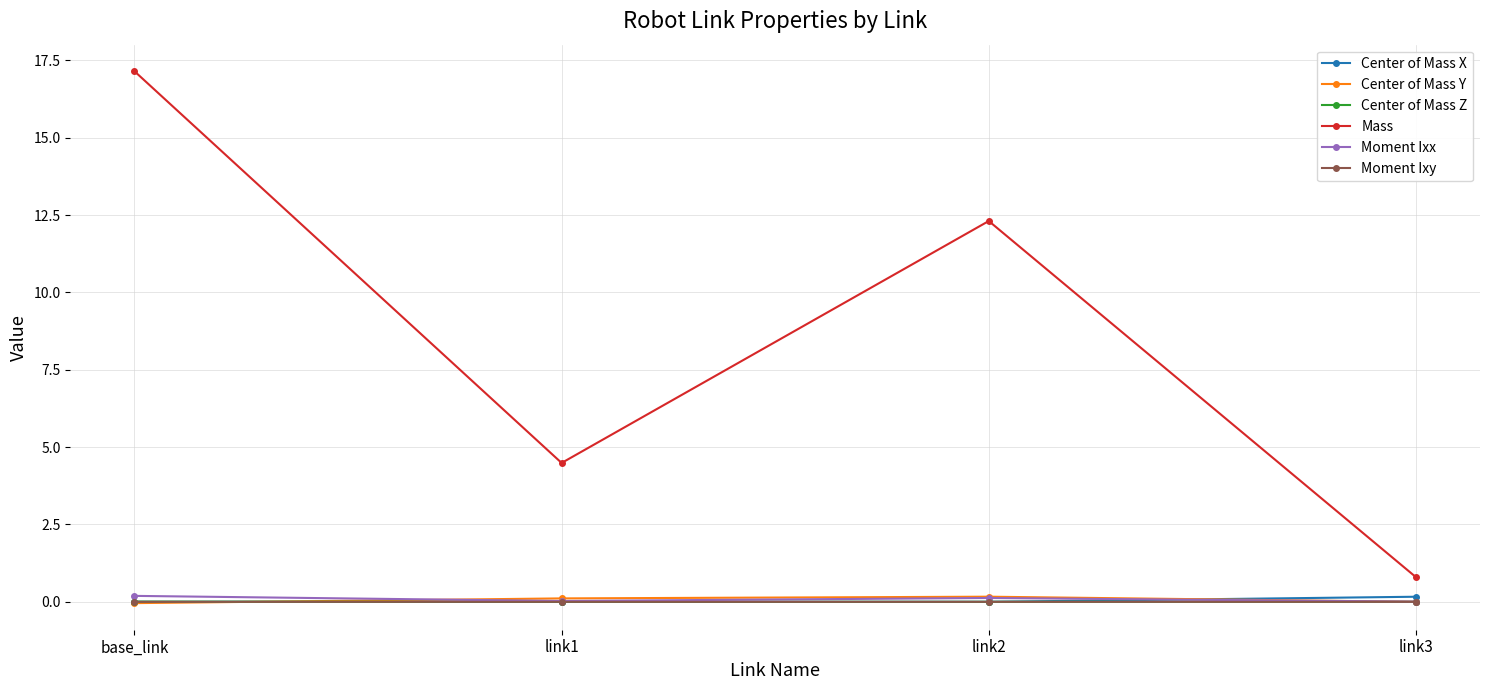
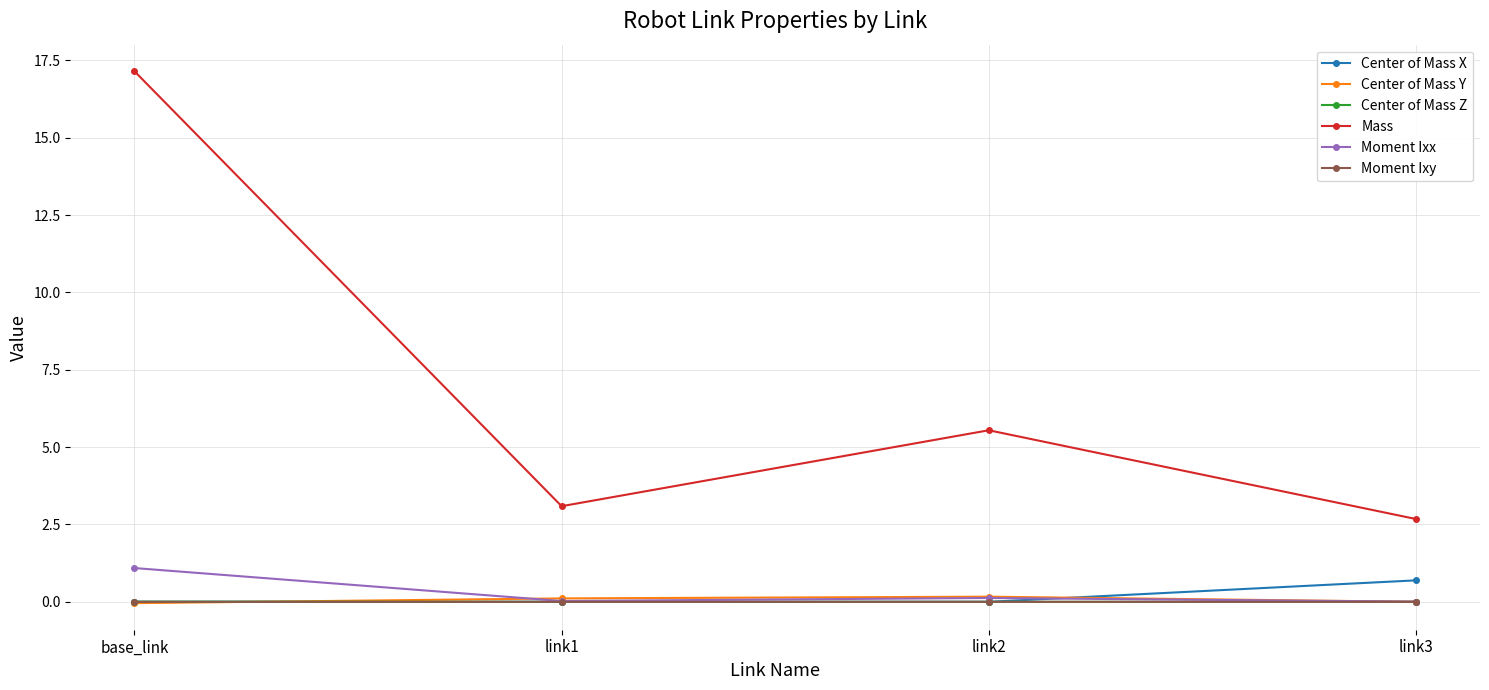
Moment Ixx, base_link: 0.2 -> 1.1
Mass, link1: 4.5 -> 3.1
Mass, link2: 12.3 -> 5.5
Center of Mass X, link3: 0.2 -> 0.7
Mass, link3: 0.8 -> 2.7
